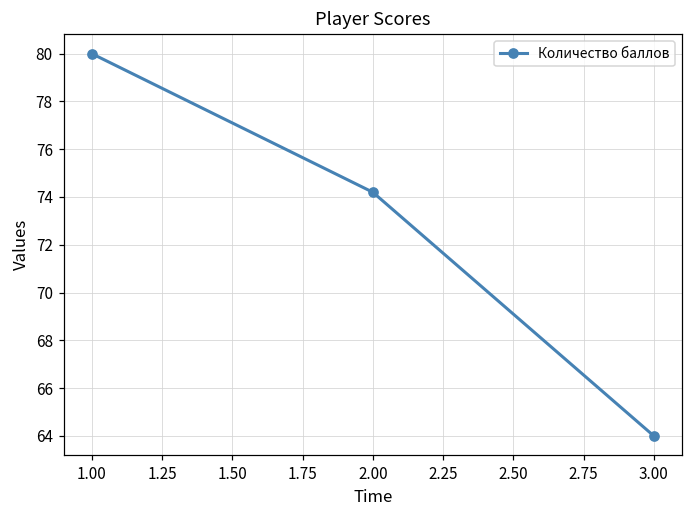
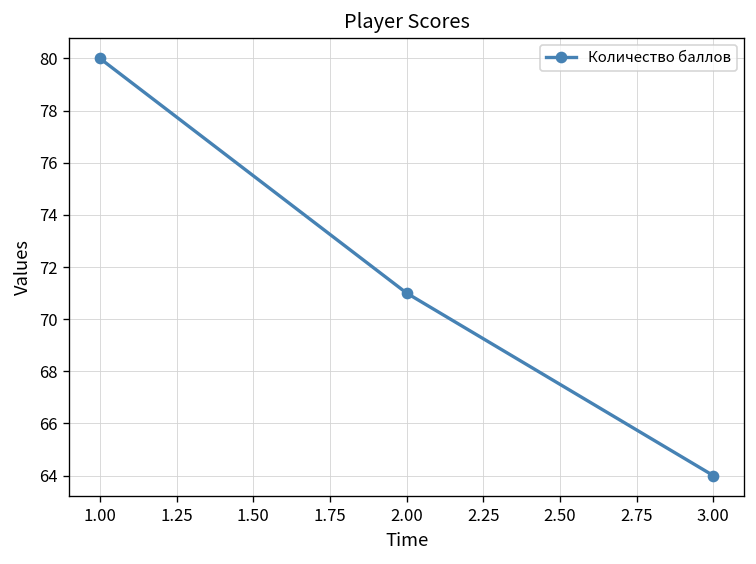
2.00: 74.2 -> 71.0
